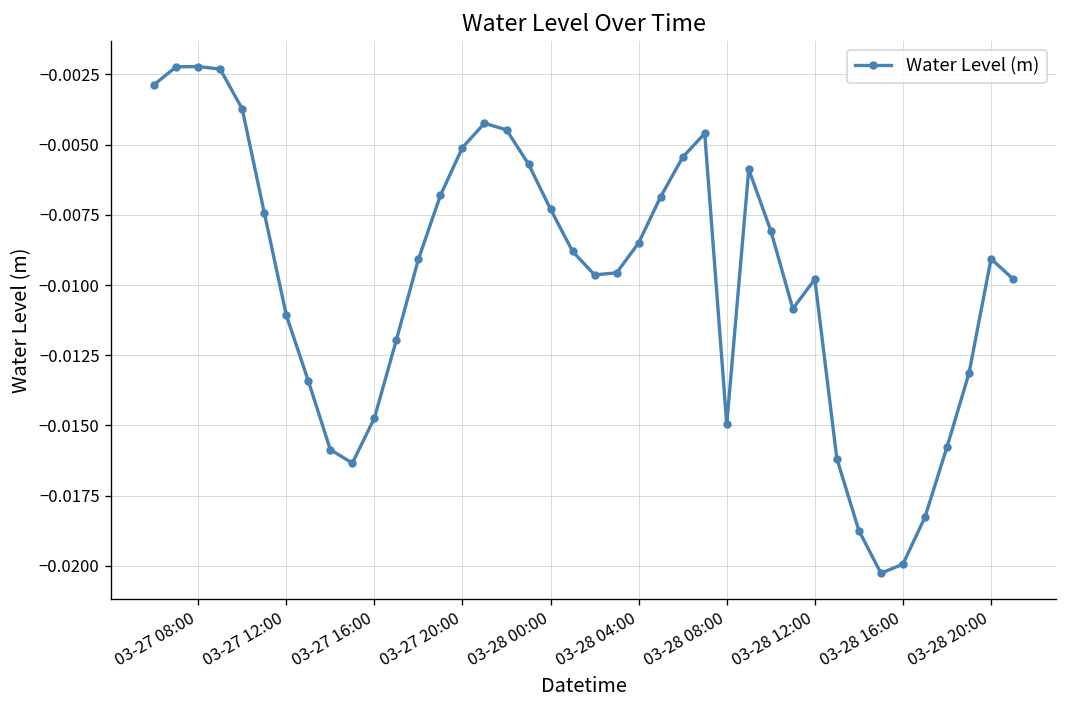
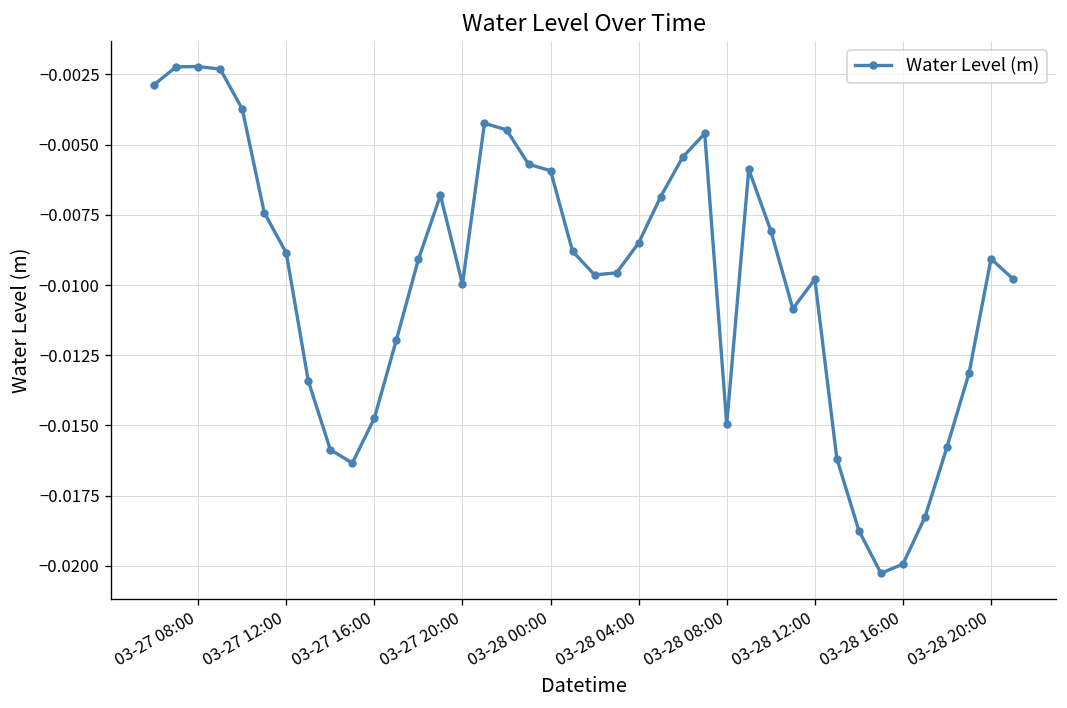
03-27 12:00: -0.0111 -> -0.0089
03-27 20:00: -0.0051 -> -0.0100
03-28 00:00: -0.0073 -> -0.0059
